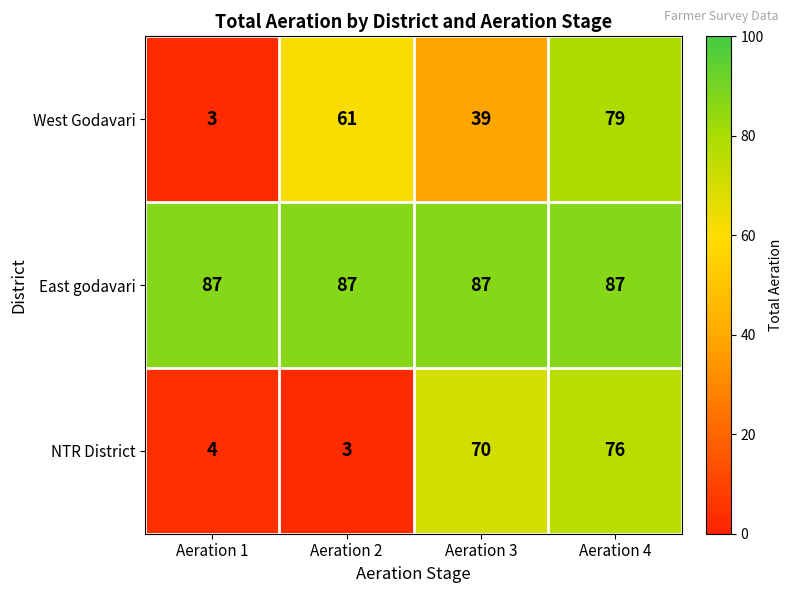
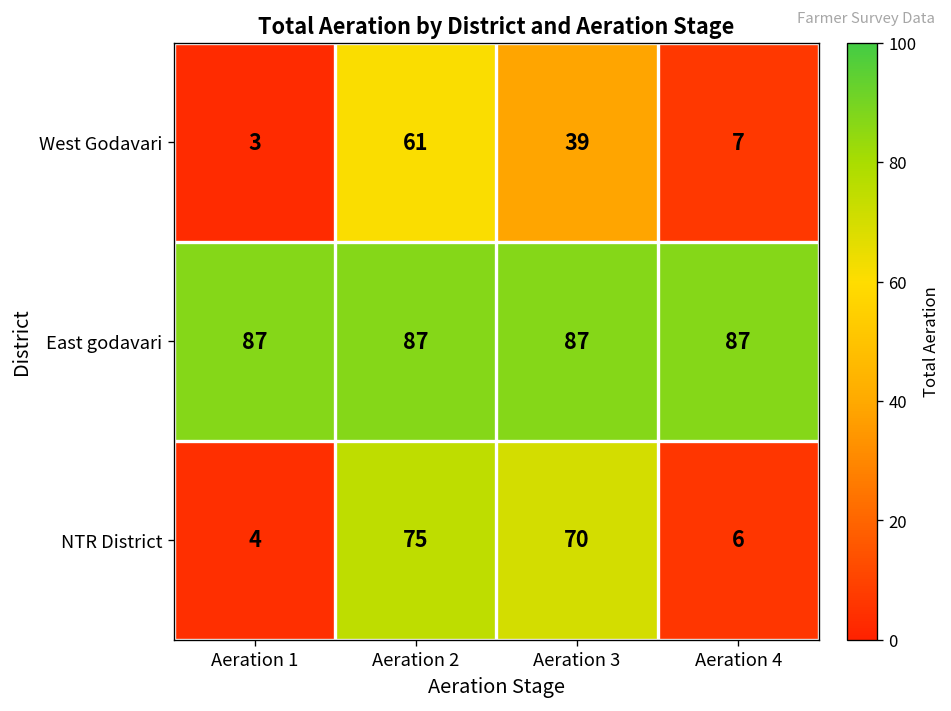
West Godavari, Aeration 4: 79 -> 7
NTR District, Aeration 2: 3 -> 75
NTR District, Aeration 4: 76 -> 6
